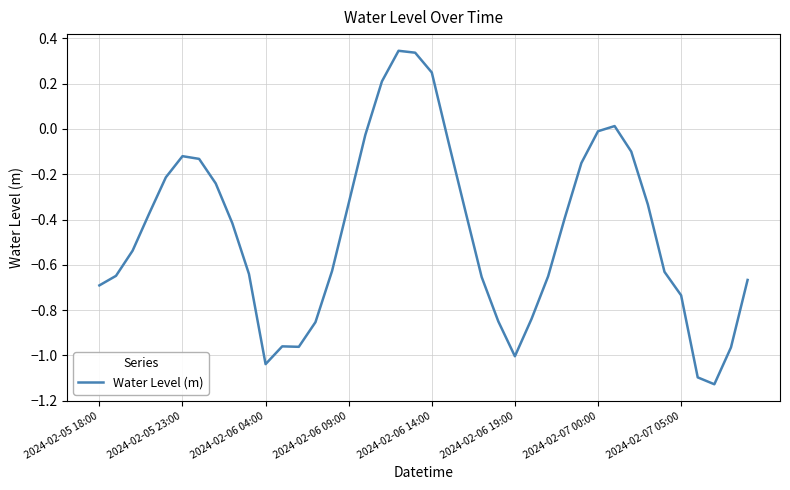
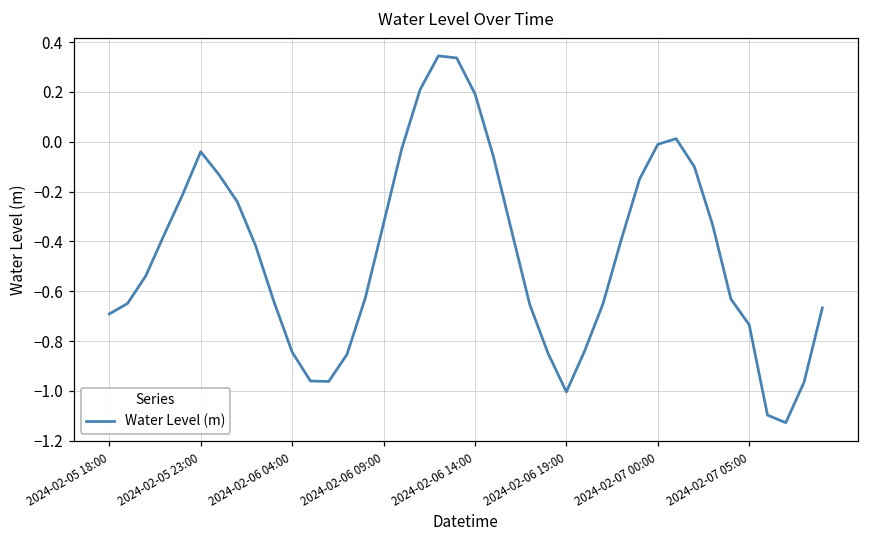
2024-02-05 23:00: -0.12 -> -0.04
2024-02-06 04:00: -1.04 -> -0.84
2024-02-06 14:00: 0.25 -> 0.19
